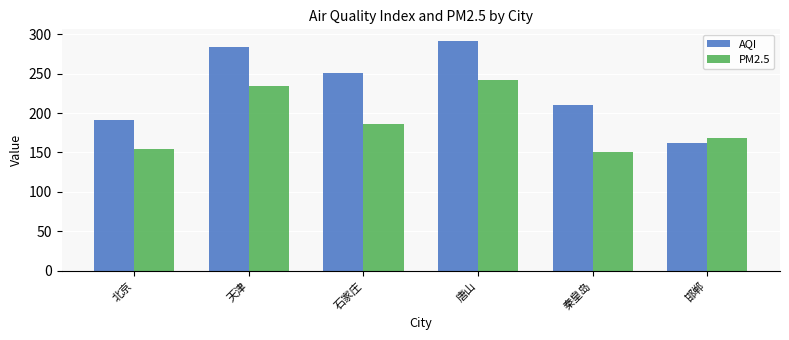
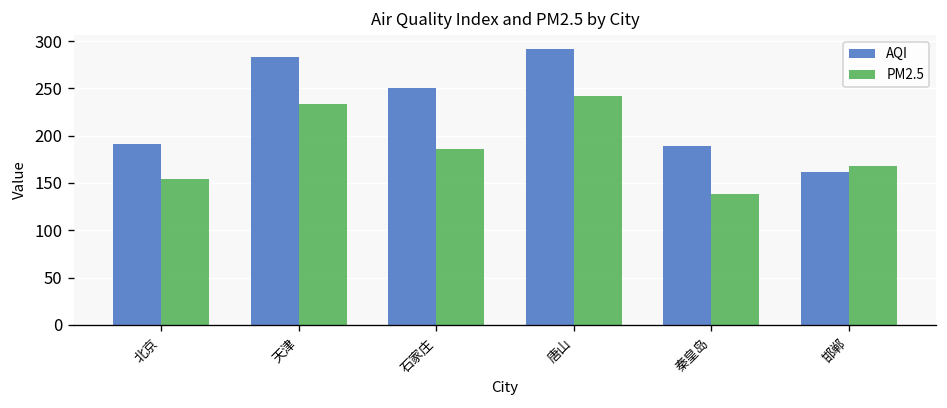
AQI, 秦皇岛: 210 -> 190
PM2.5, 秦皇岛: 150 -> 140
